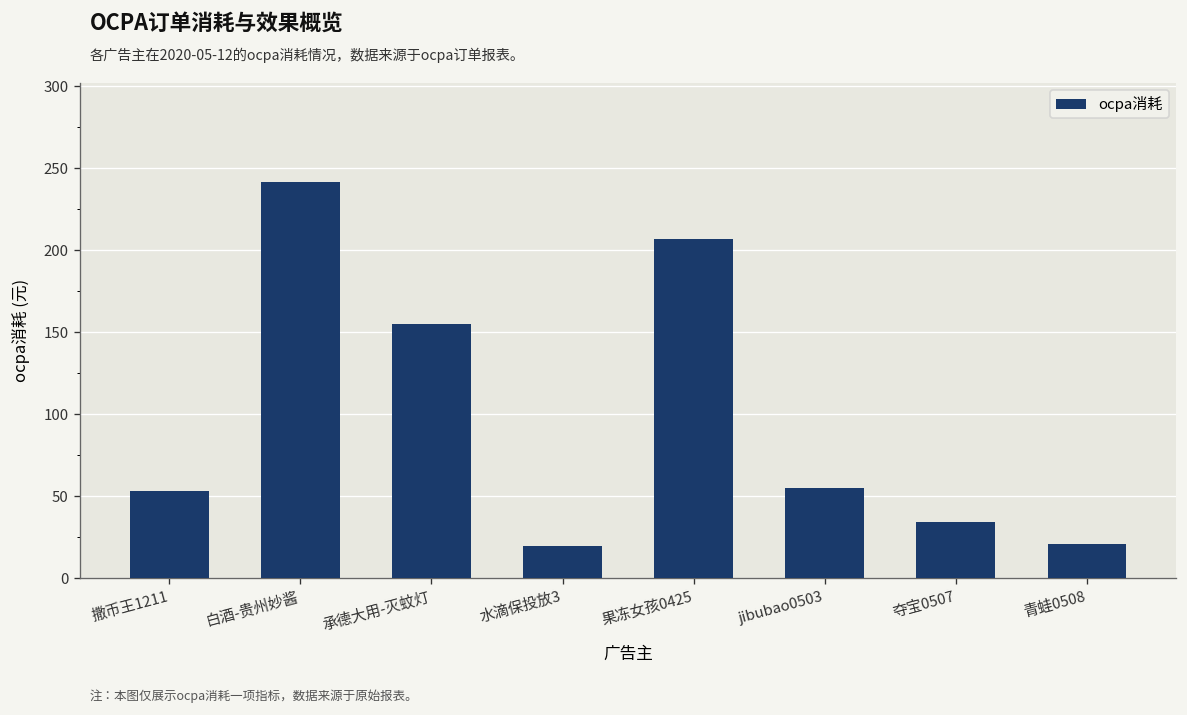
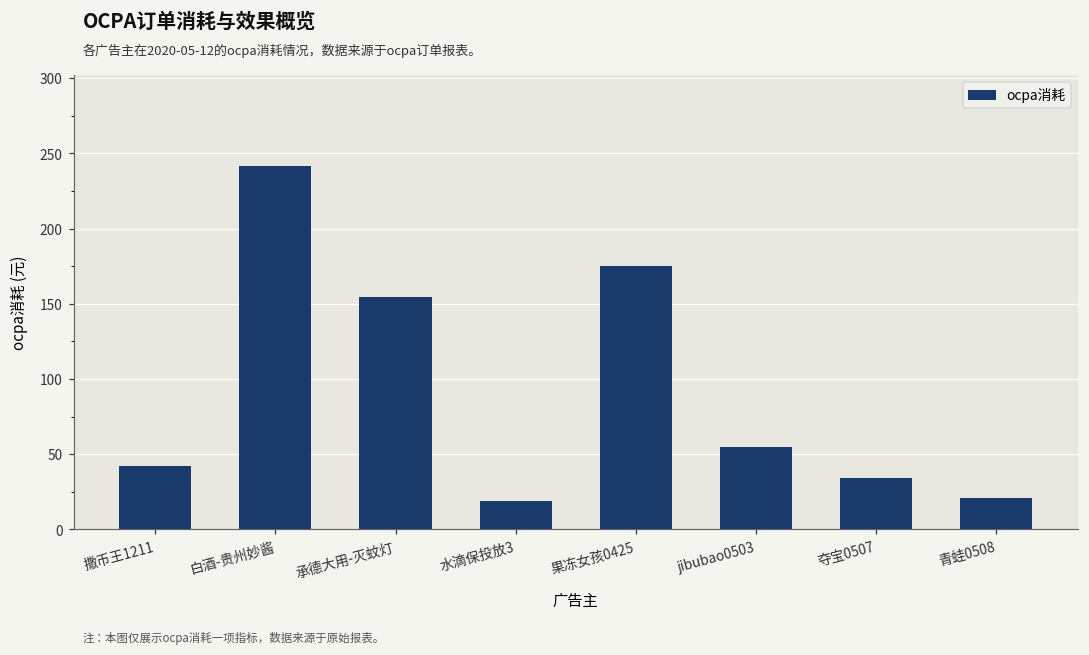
撒币王1211: 53 -> 42
果冻女孩0425: 207 -> 175
